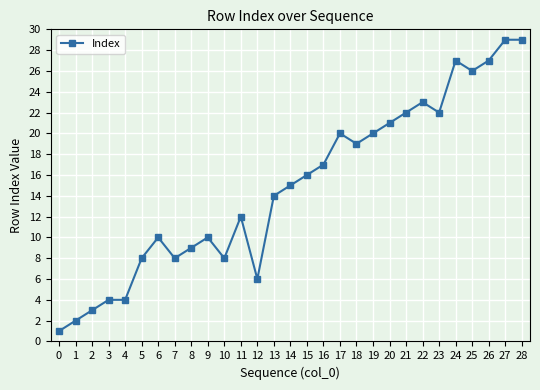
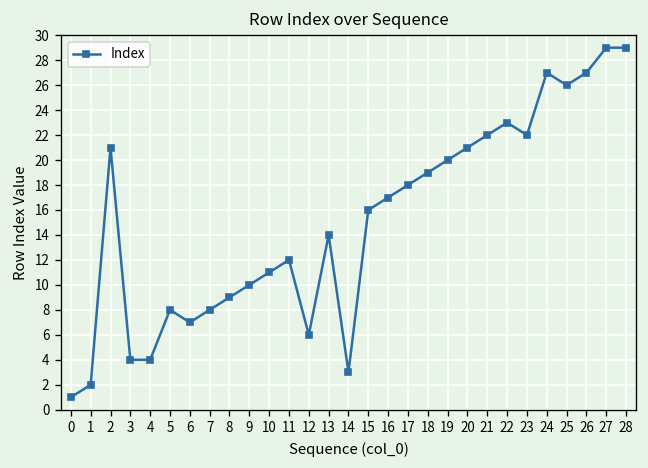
2: 3 -> 21
6: 10 -> 7
10: 8 -> 11
14: 15 -> 3
17: 20 -> 18
